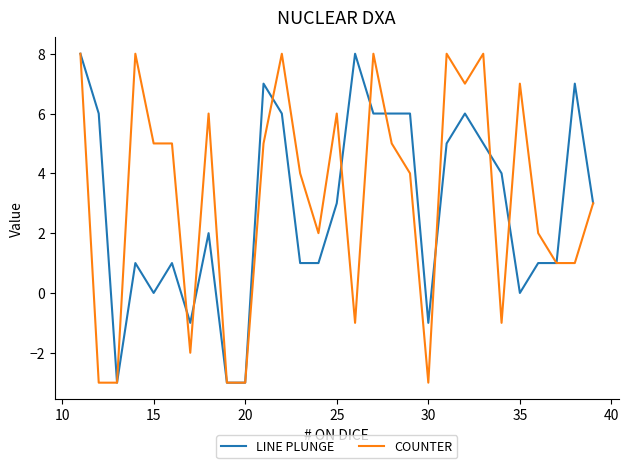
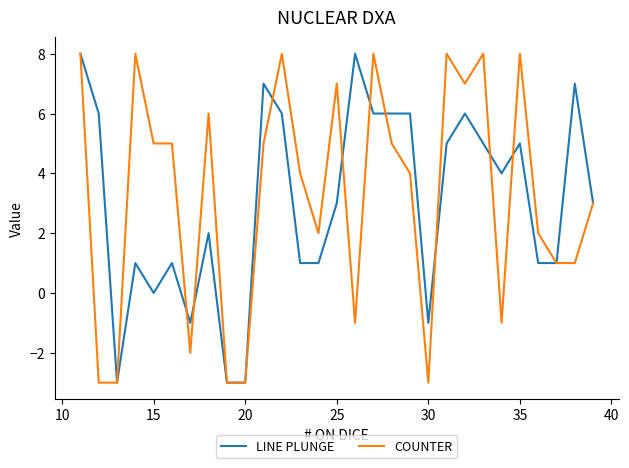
COUNTER, 25: 6 -> 7
LINE PLUNGE, 35: 0 -> 5
COUNTER, 35: 7 -> 8
